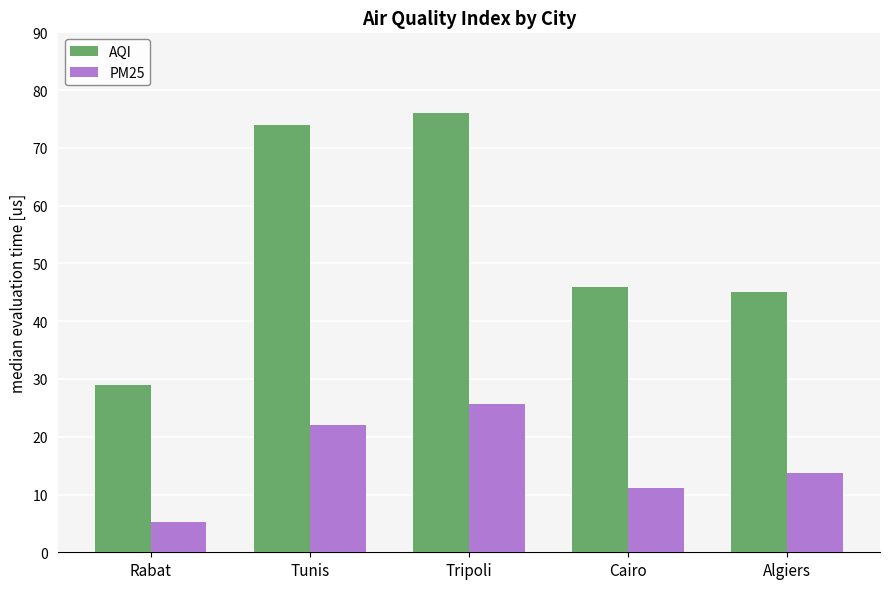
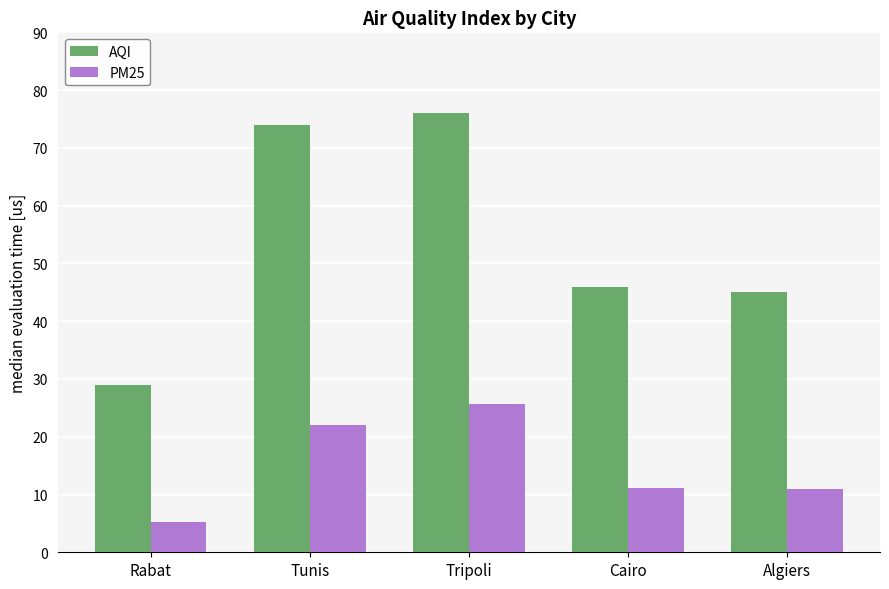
PM25, Algiers: 14 -> 11
